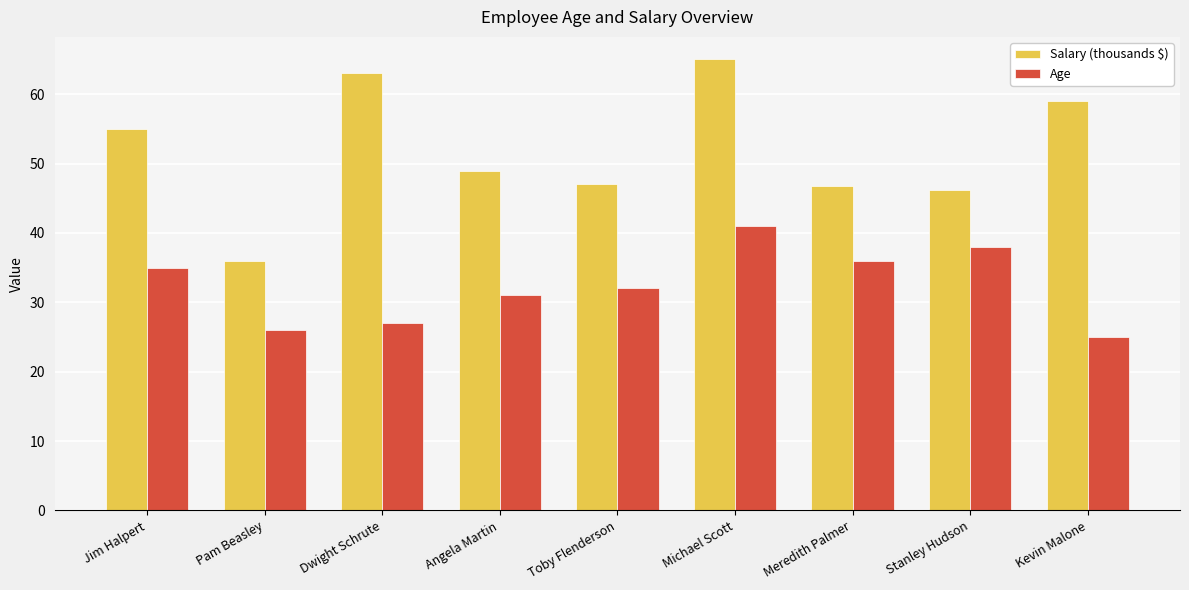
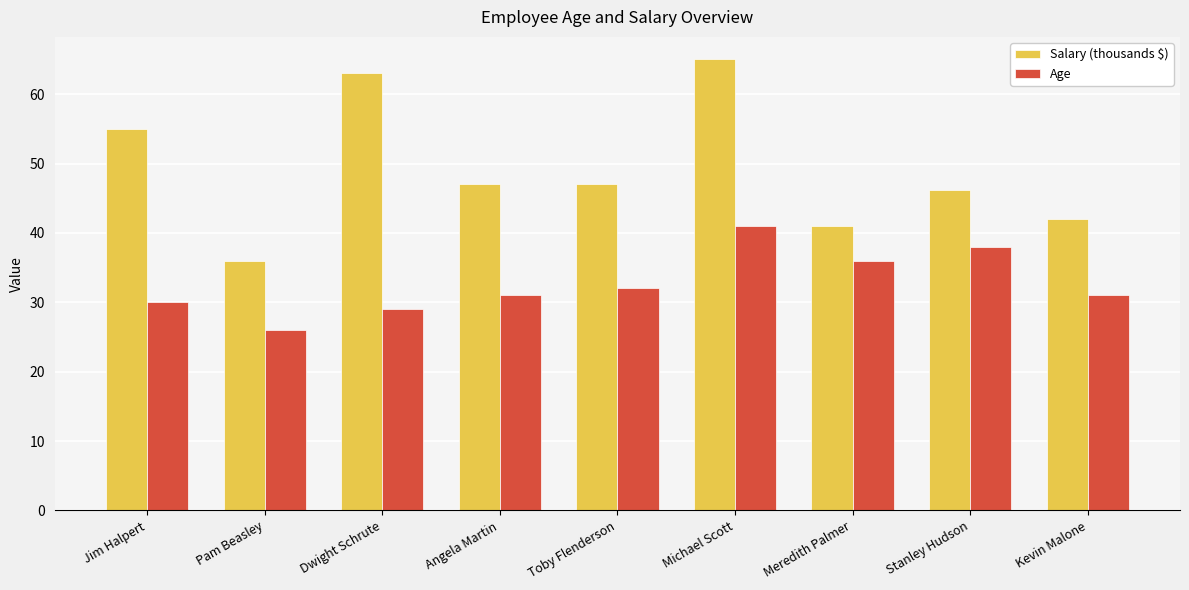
Age, Jim Halpert: 35 -> 30
Age, Dwight Schrute: 27 -> 29
Salary (thousands $), Angela Martin: 49 -> 47
Salary (thousands $), Meredith Palmer: 47 -> 41
Salary (thousands $), Kevin Malone: 59 -> 42
Age, Kevin Malone: 25 -> 31
